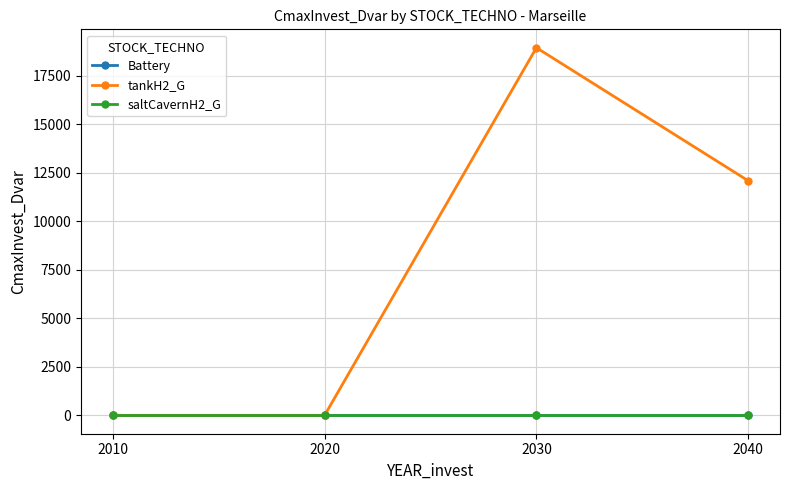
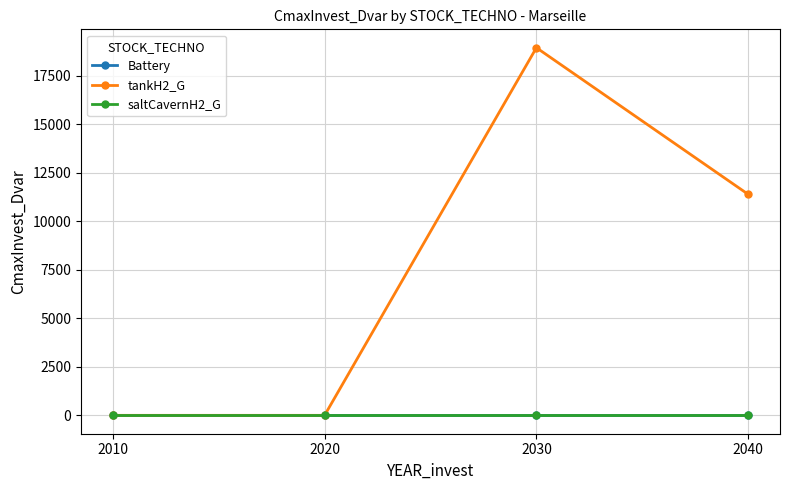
tankH2_G, 2040: 12100 -> 11400
